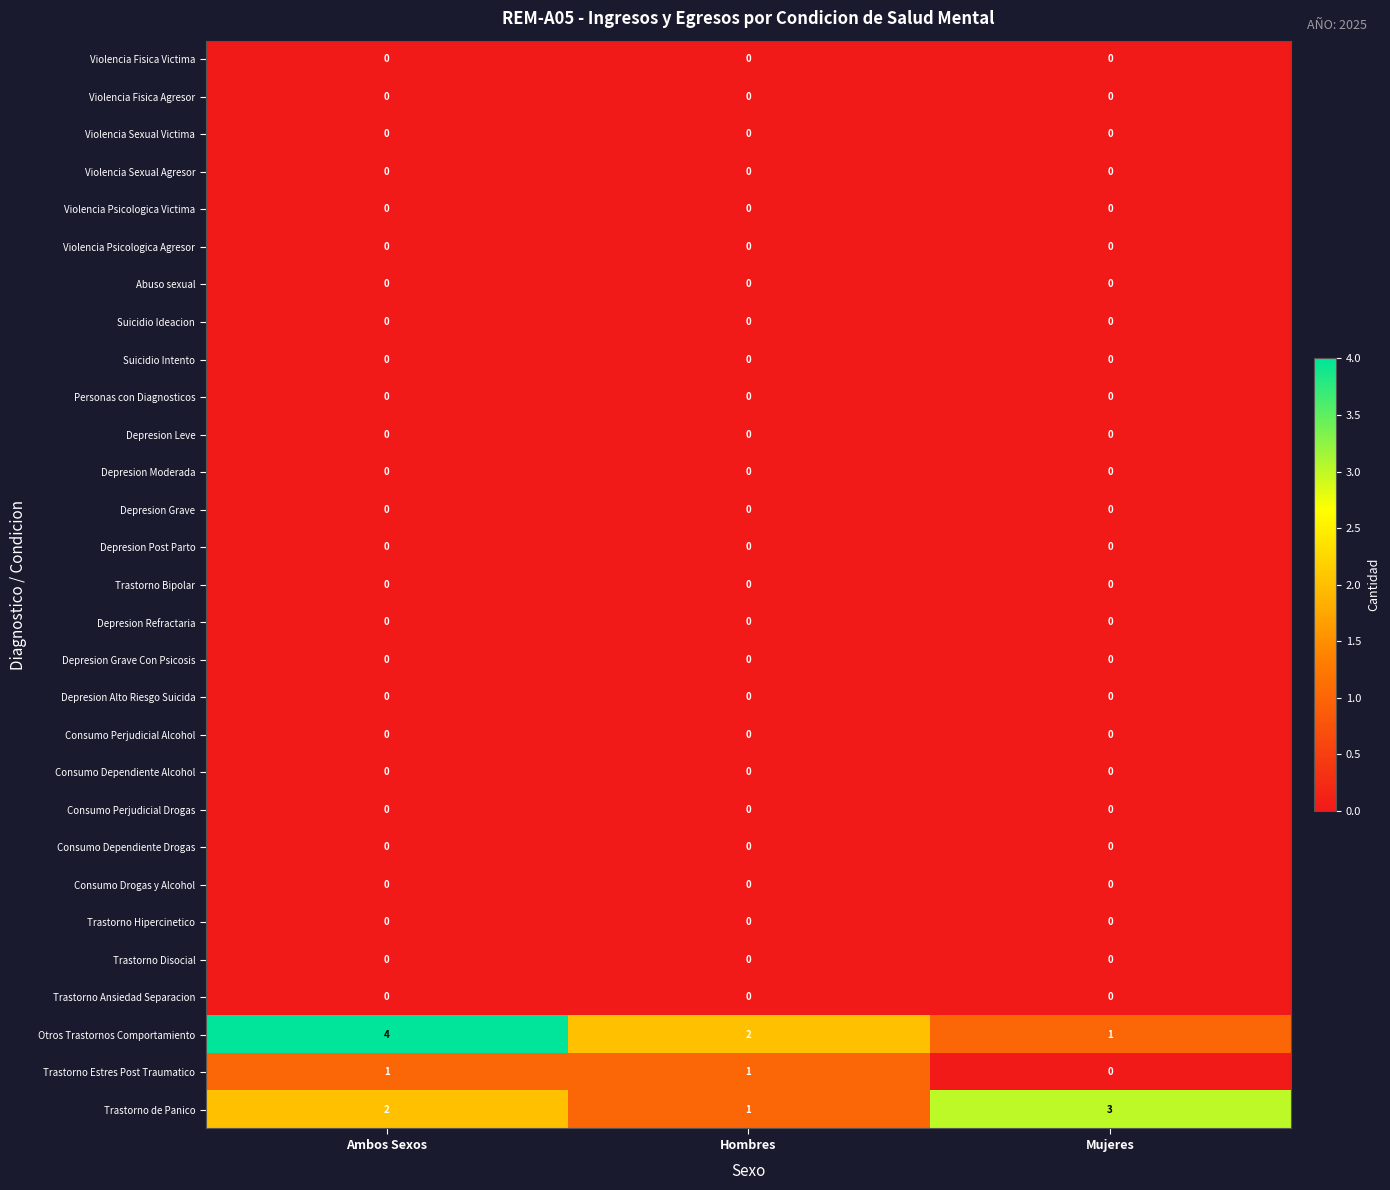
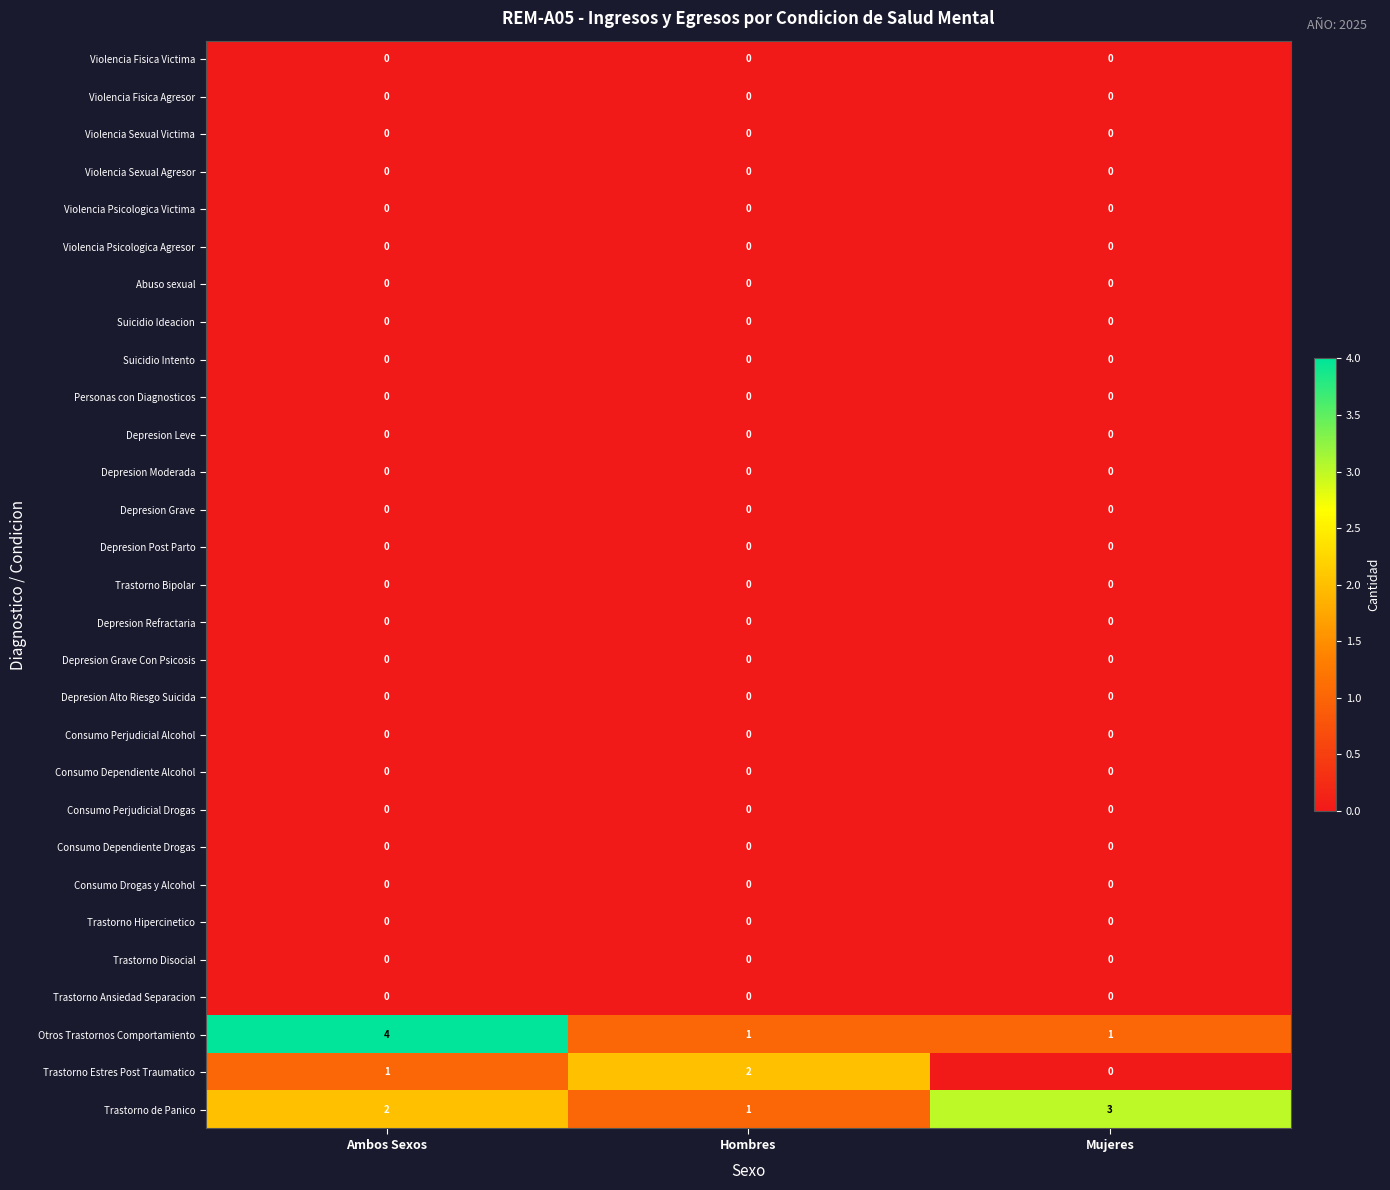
Otros Trastornos Comportamiento, Hombres: 2 -> 1
Trastorno Estres Post Traumatico, Hombres: 1 -> 2
